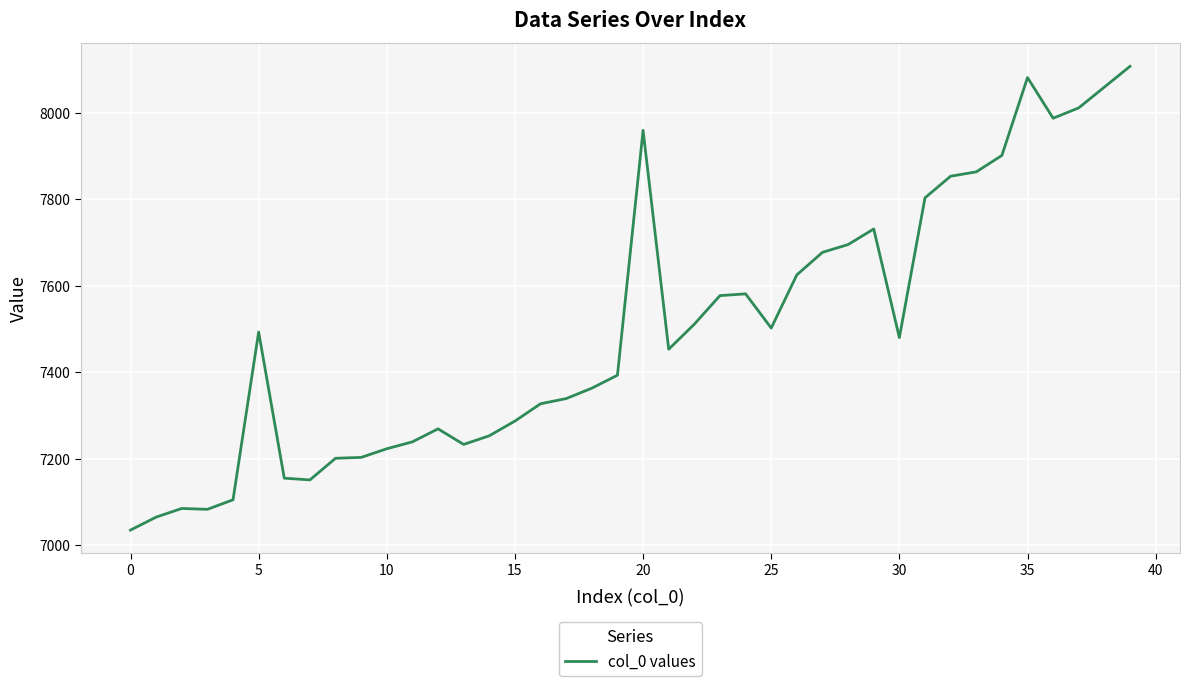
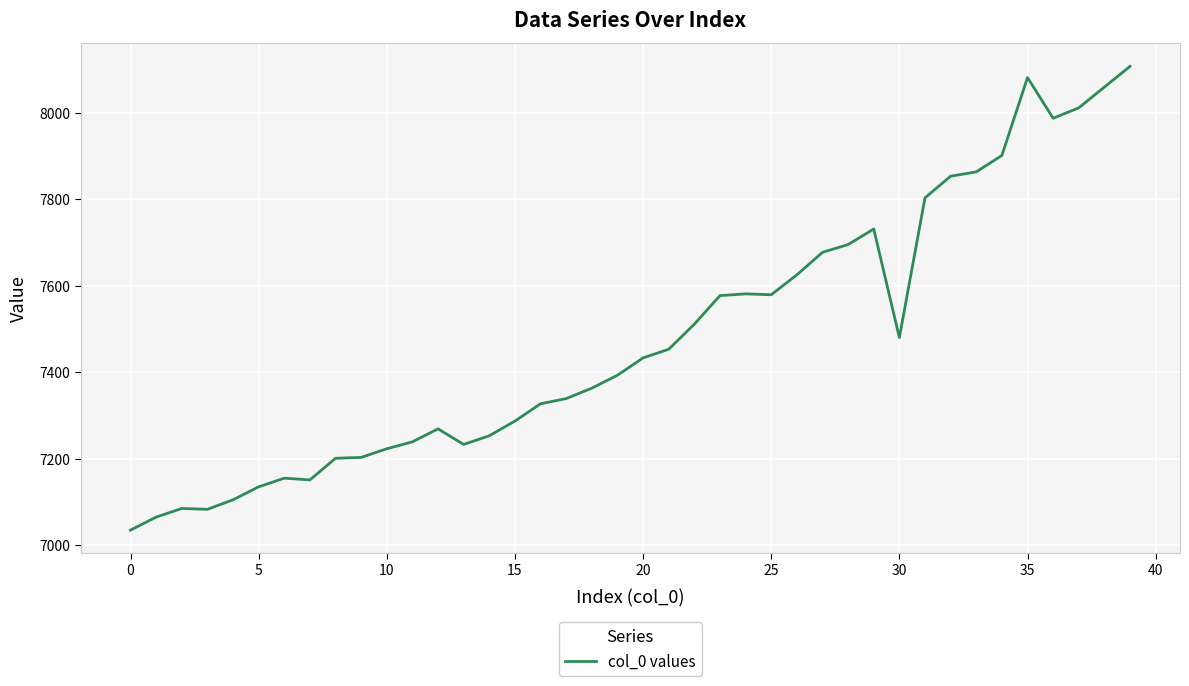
5: 7490 -> 7140
20: 7960 -> 7430
25: 7500 -> 7580
